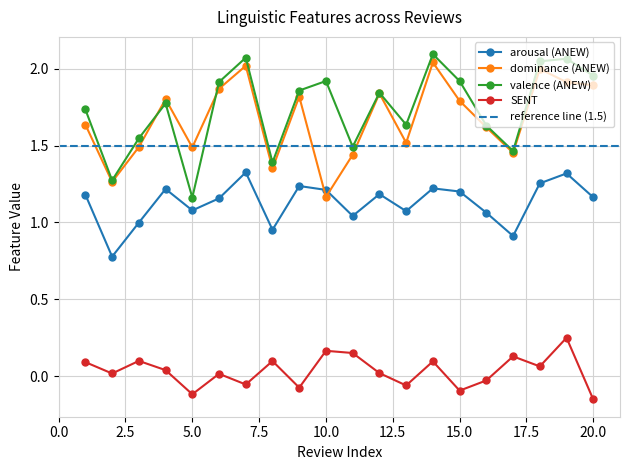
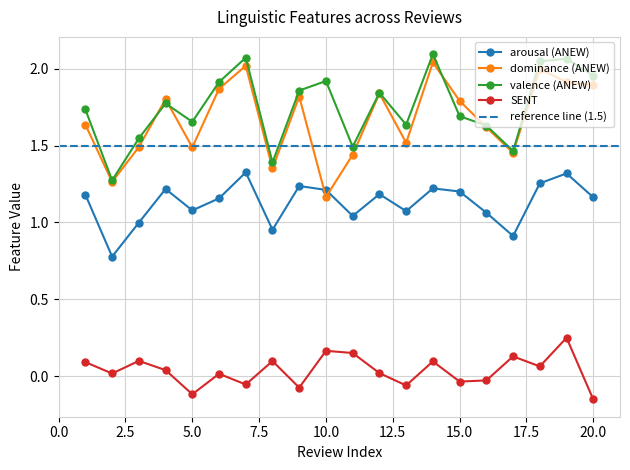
valence (ANEW), 5.0: 1.16 -> 1.65
valence (ANEW), 15.0: 1.92 -> 1.69
SENT, 15.0: -0.09 -> -0.04
